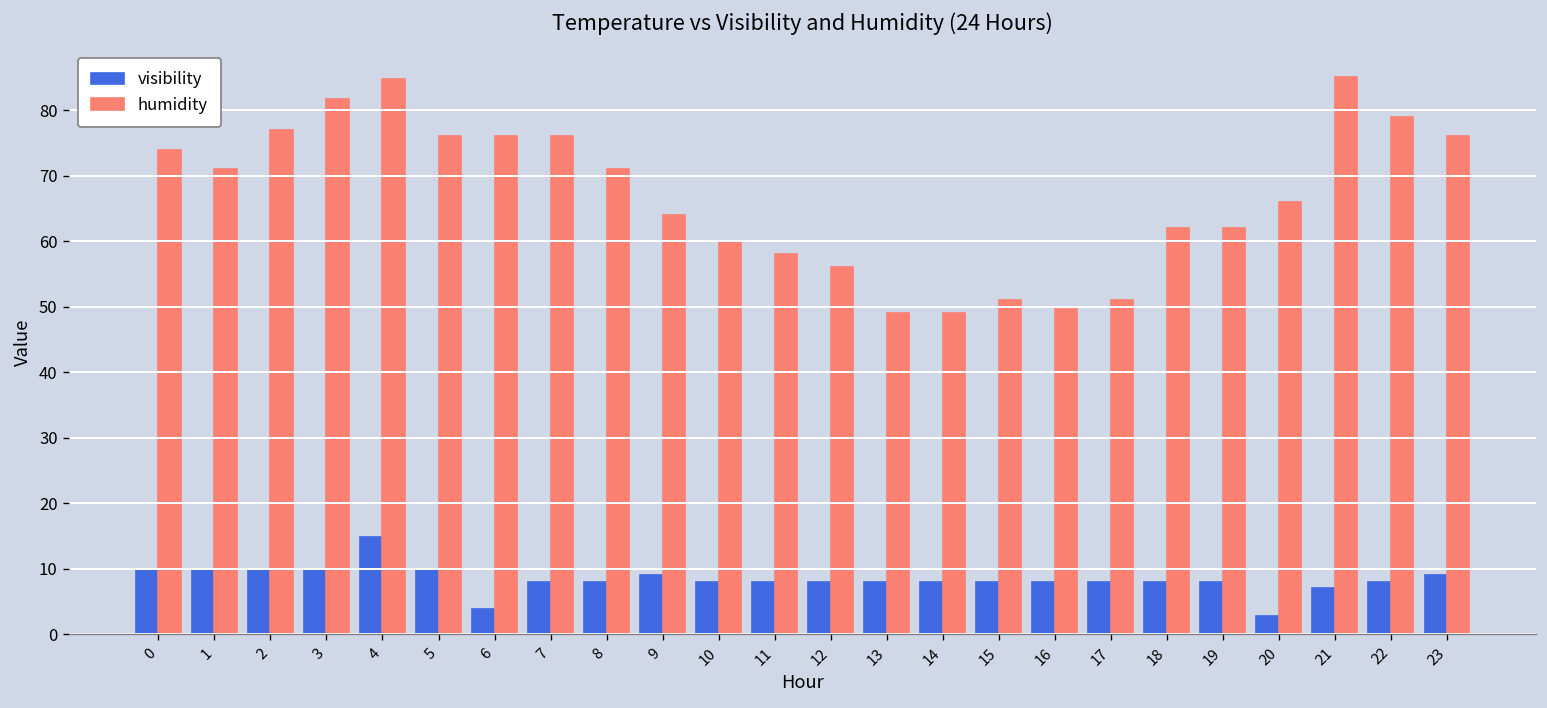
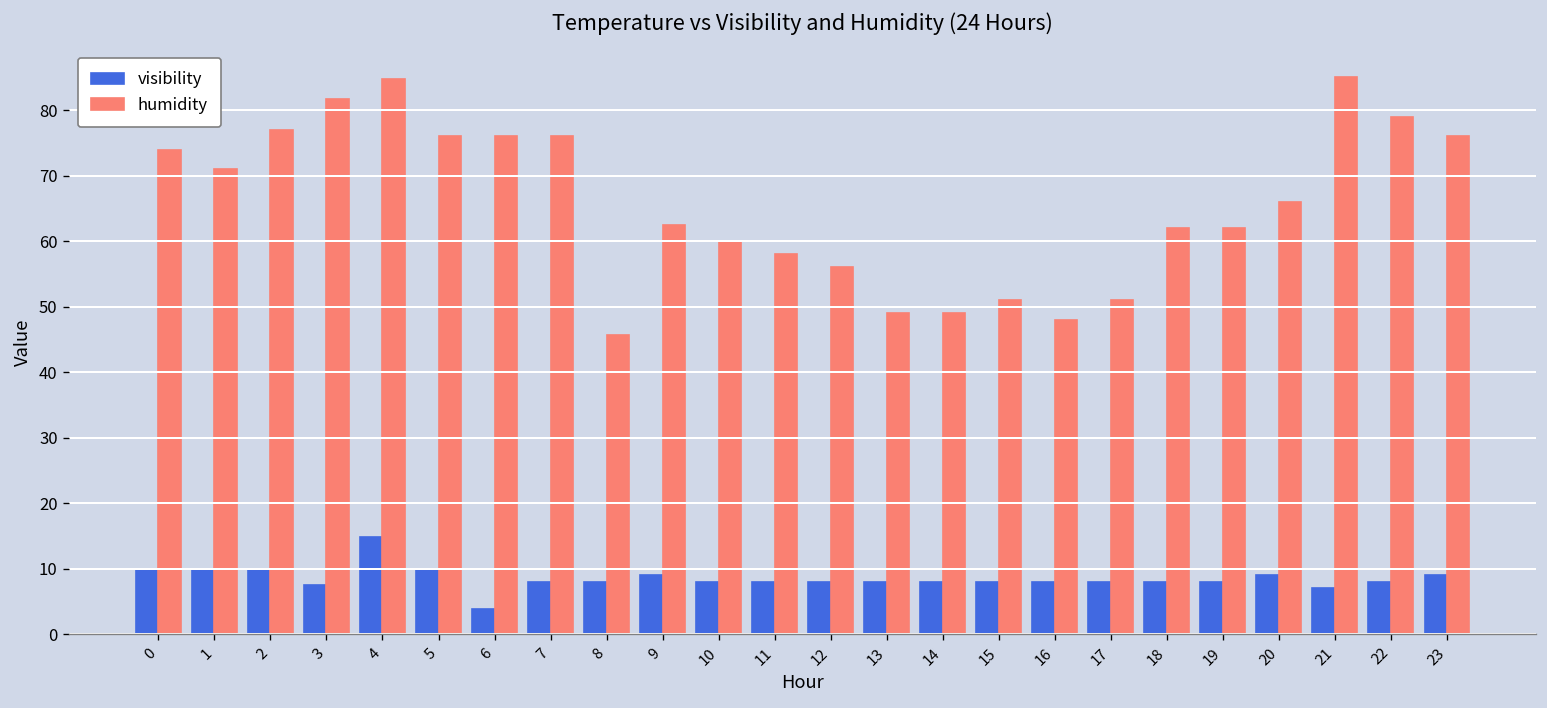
visibility, 3: 10 -> 8
humidity, 8: 71 -> 46
humidity, 9: 64 -> 63
humidity, 16: 50 -> 48
visibility, 20: 3 -> 9
